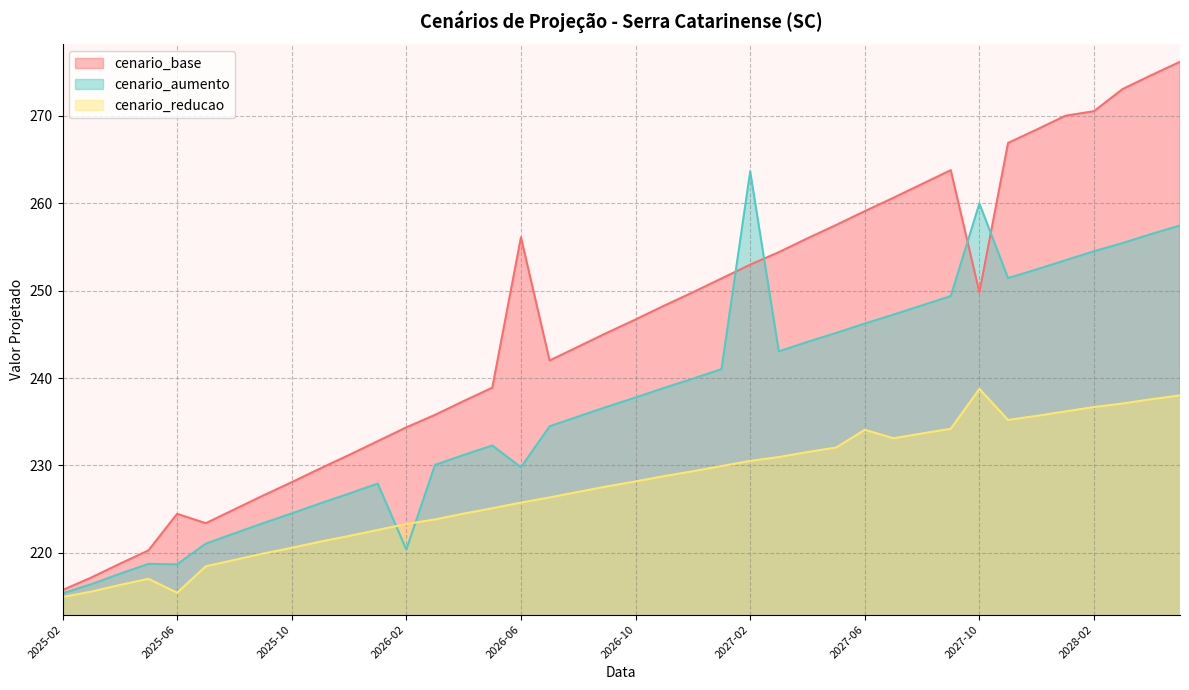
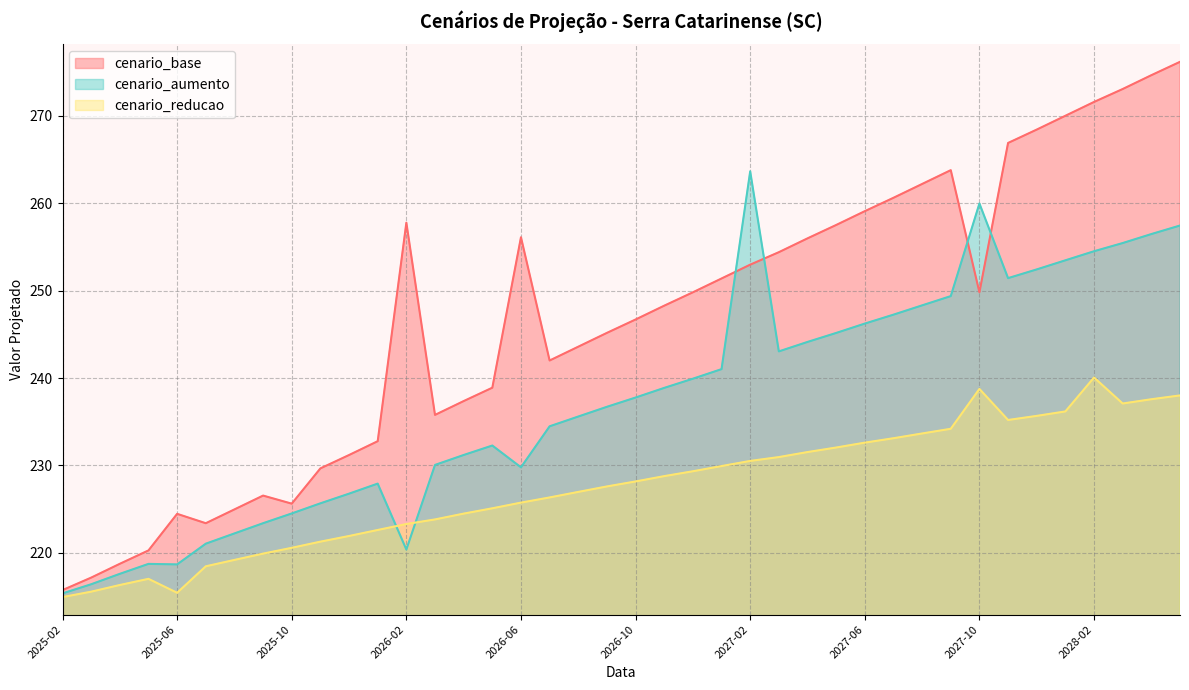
cenario_base, 2025-10: 228 -> 226
cenario_base, 2026-02: 234 -> 258
cenario_reducao, 2027-06: 234 -> 233
cenario_base, 2028-02: 271 -> 272
cenario_reducao, 2028-02: 237 -> 240
